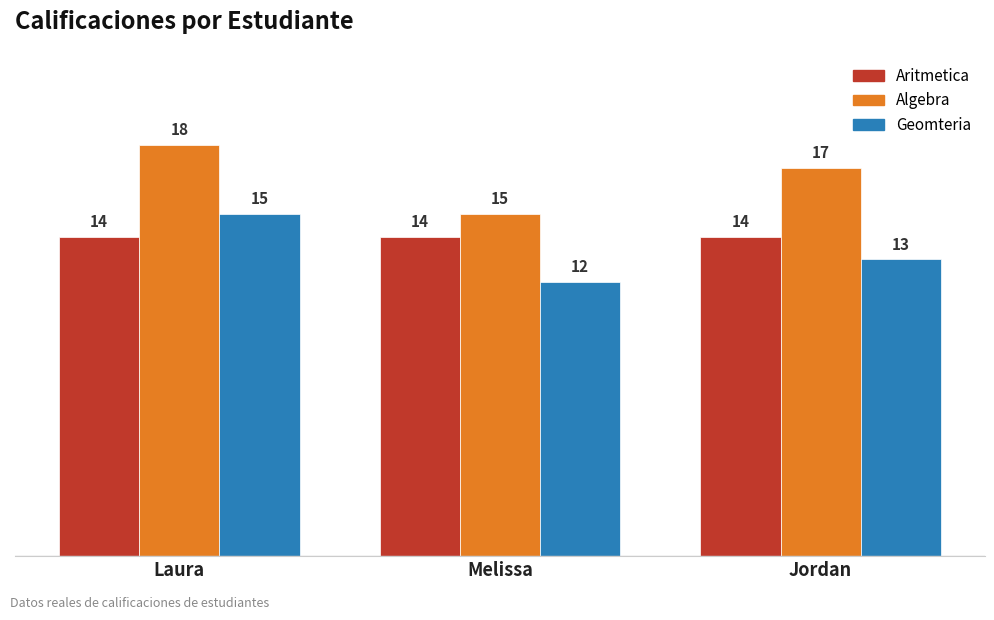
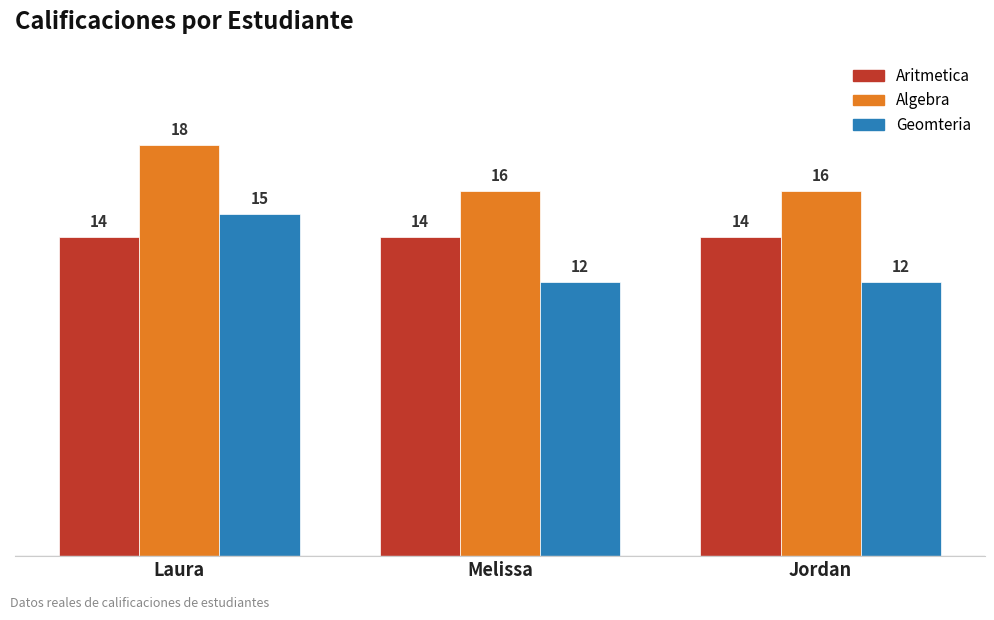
Algebra, Melissa: 15 -> 16
Algebra, Jordan: 17 -> 16
Geomteria, Jordan: 13 -> 12
